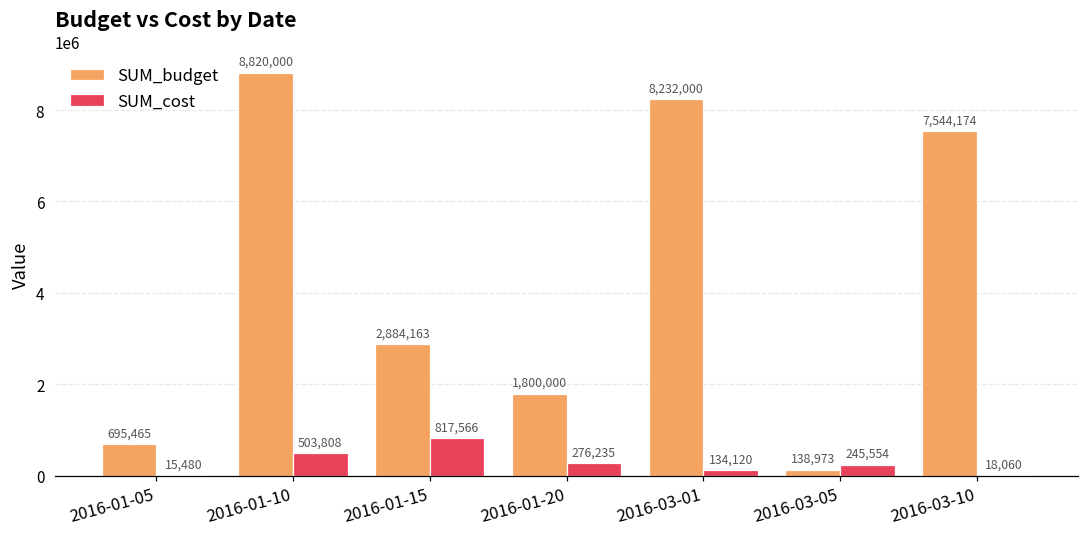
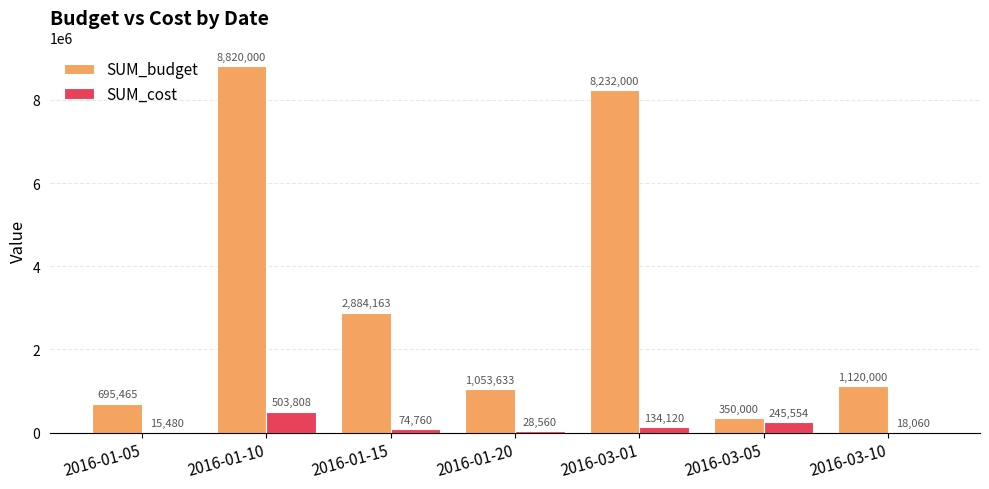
SUM_cost, 2016-01-15: 817,566 -> 74,760
SUM_budget, 2016-01-20: 1,800,000 -> 1,053,633
SUM_cost, 2016-01-20: 276,235 -> 28,560
SUM_budget, 2016-03-05: 138,973 -> 350,000
SUM_budget, 2016-03-10: 7,544,174 -> 1,120,000
